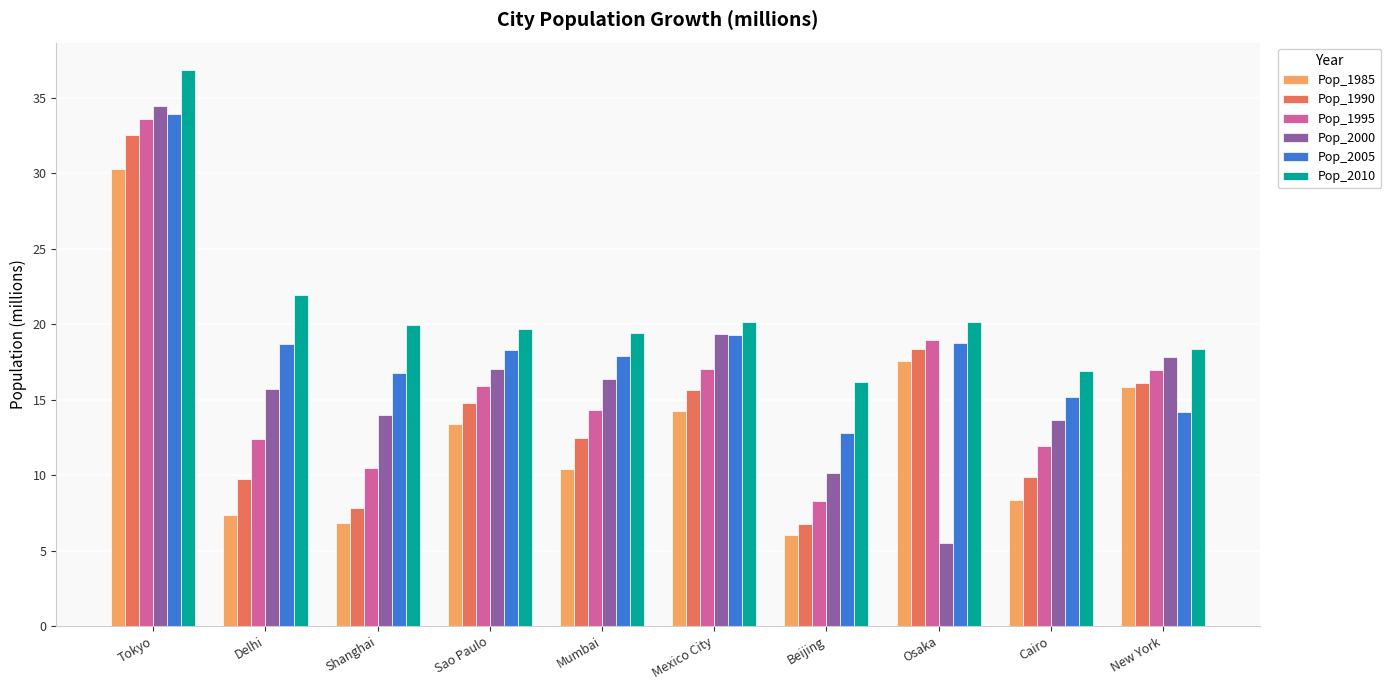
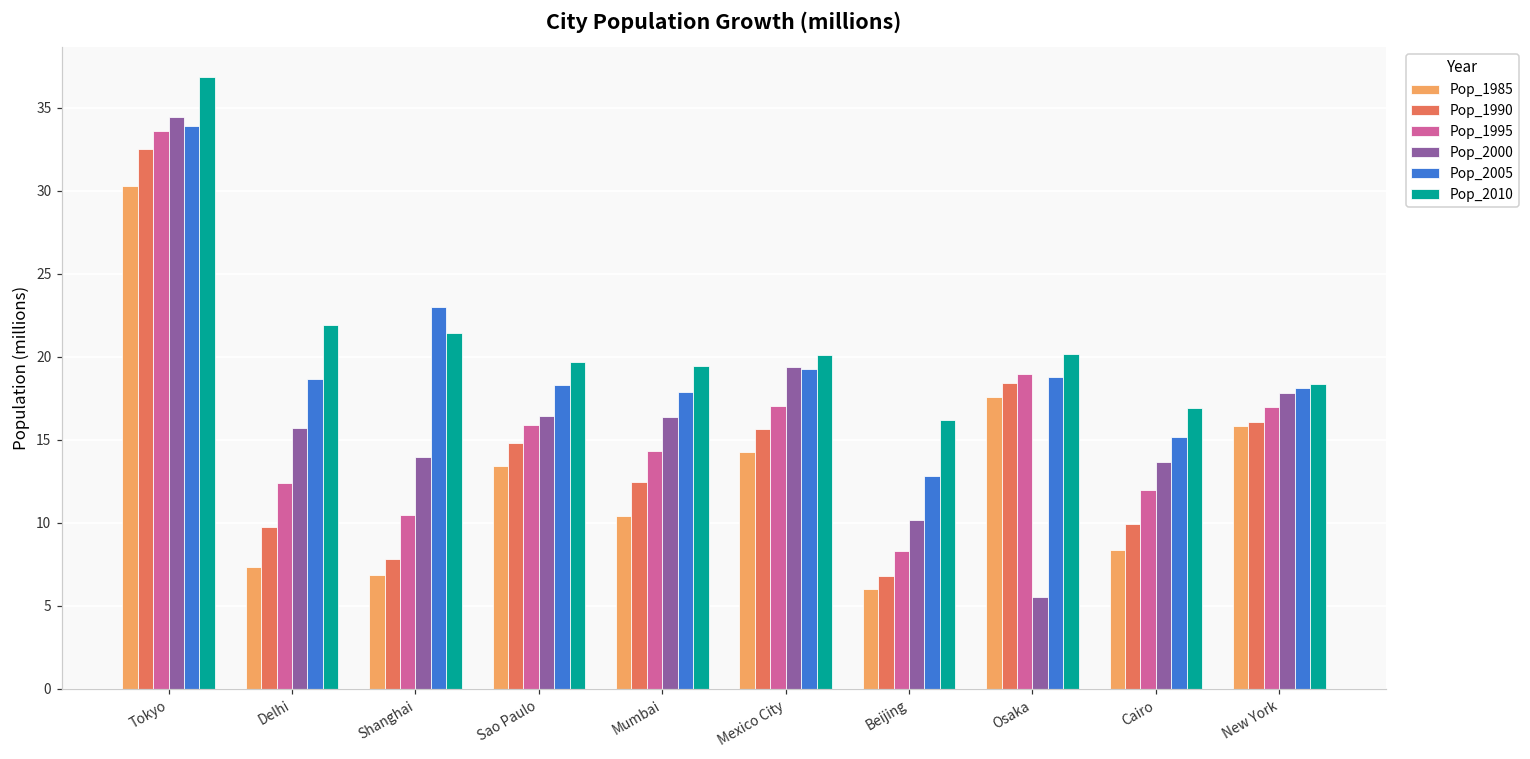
Pop_2005, Shanghai: 16.8 -> 23.0
Pop_2010, Shanghai: 20.0 -> 21.4
Pop_2000, Sao Paulo: 17.0 -> 16.4
Pop_2005, New York: 14.2 -> 18.1
